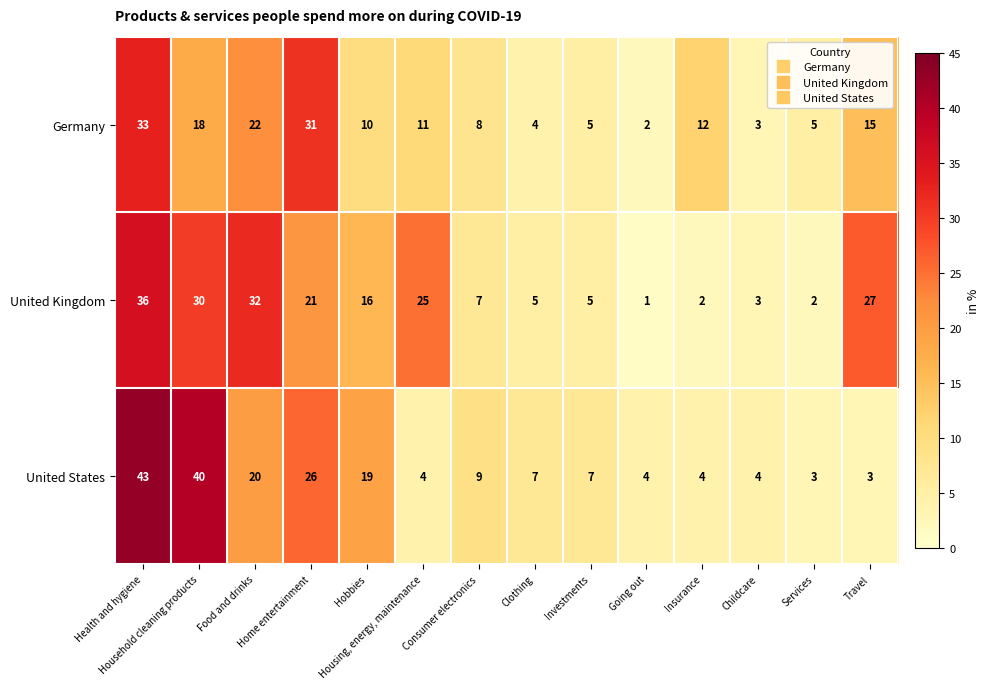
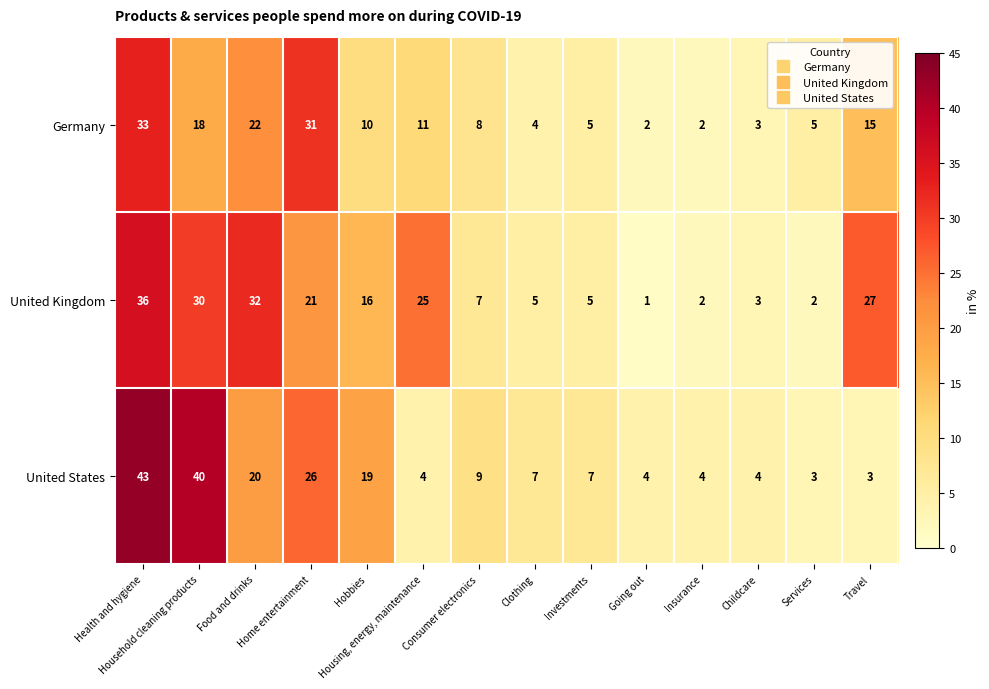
Germany, Insurance: 12 -> 2
